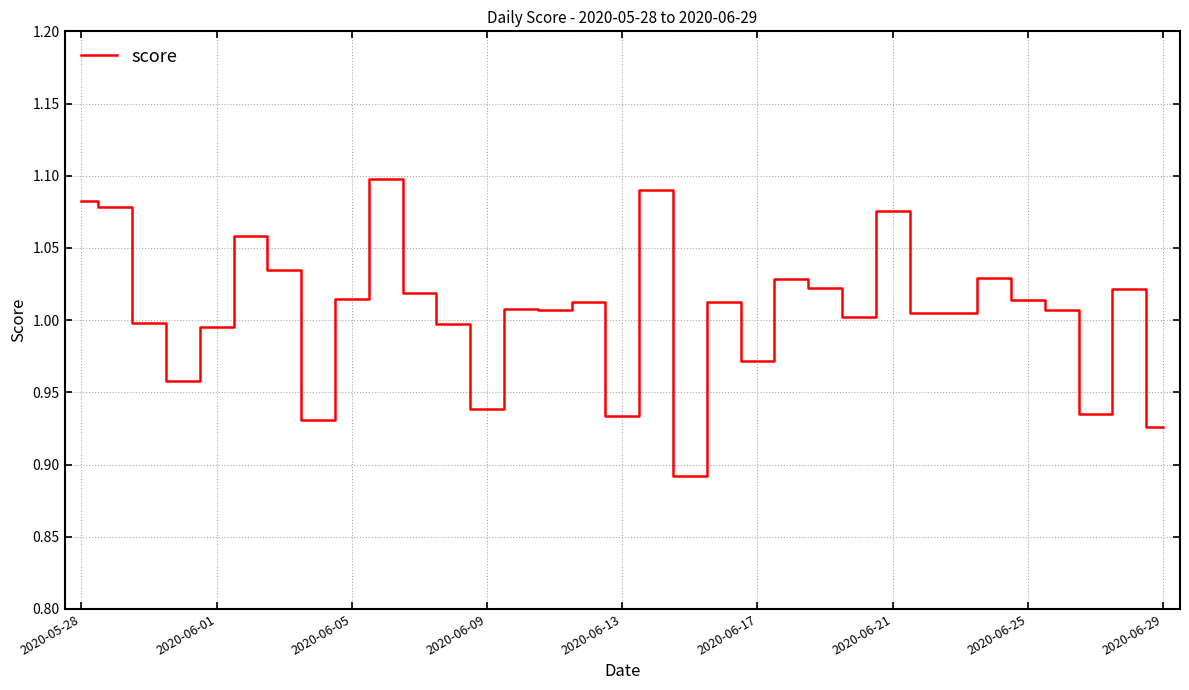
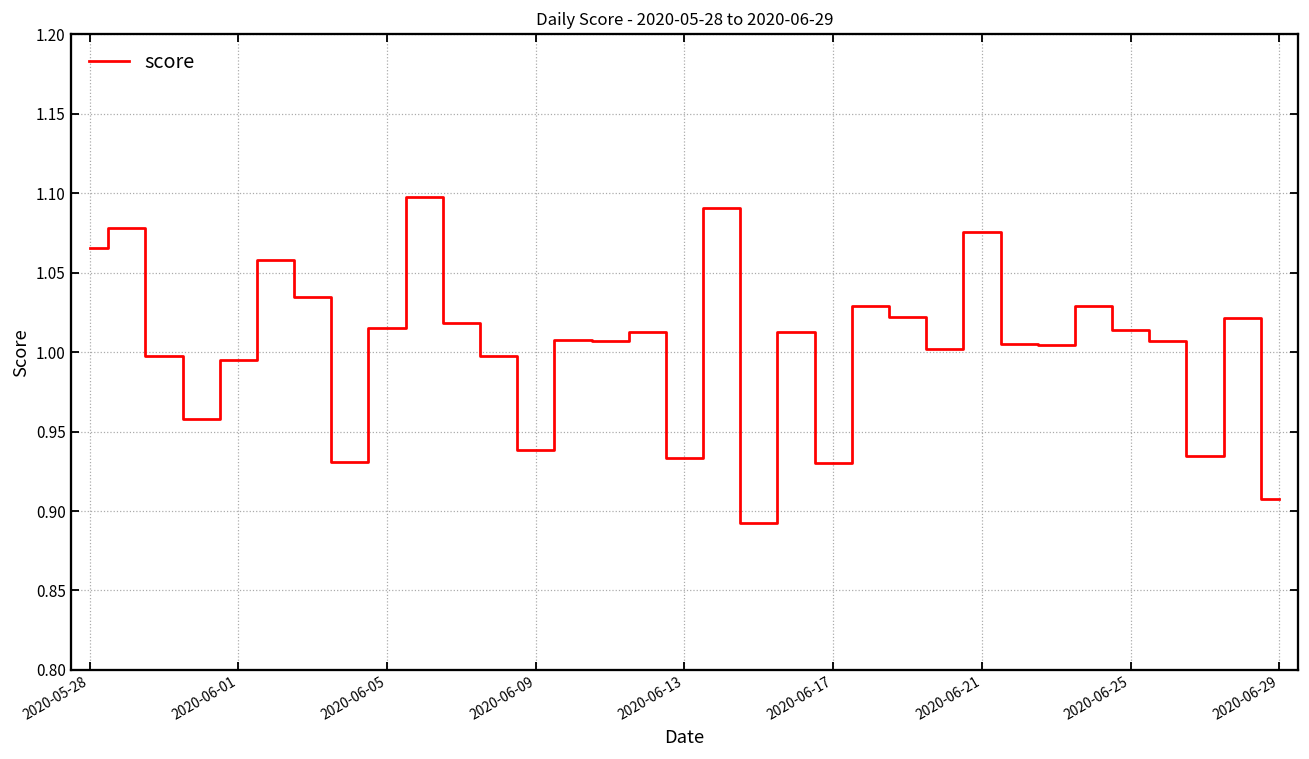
2020-05-28: 1.083 -> 1.066
2020-06-17: 0.972 -> 0.931
2020-06-29: 0.926 -> 0.908
